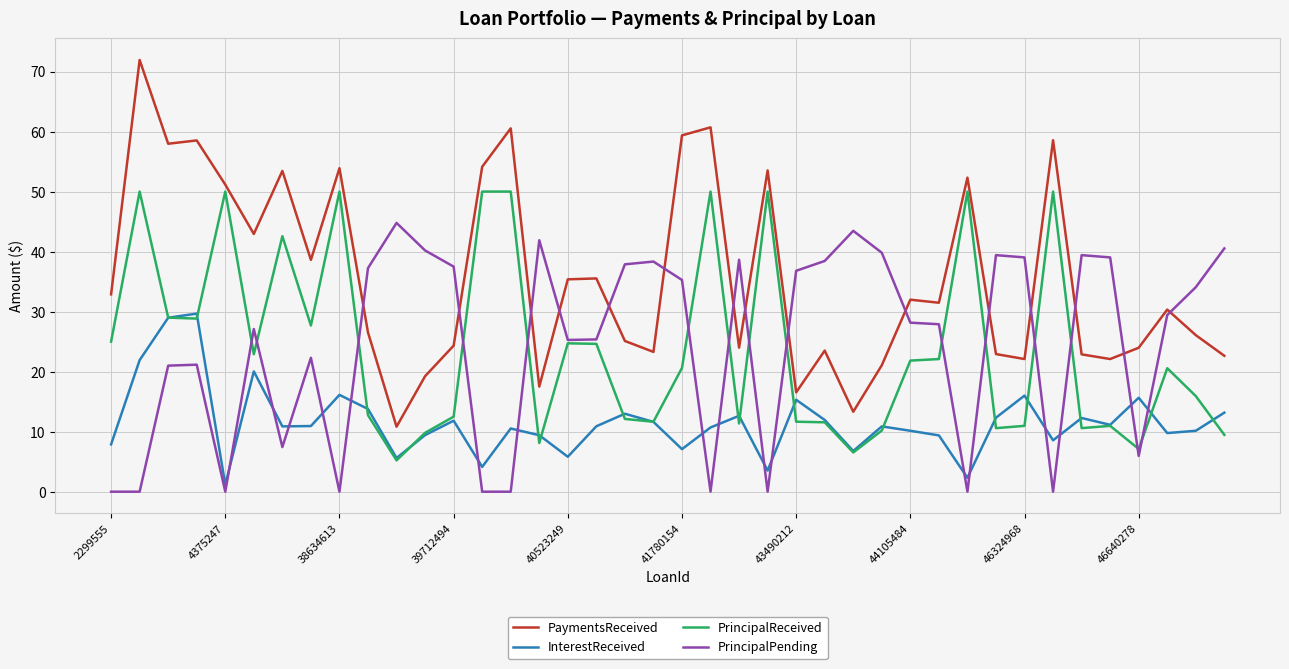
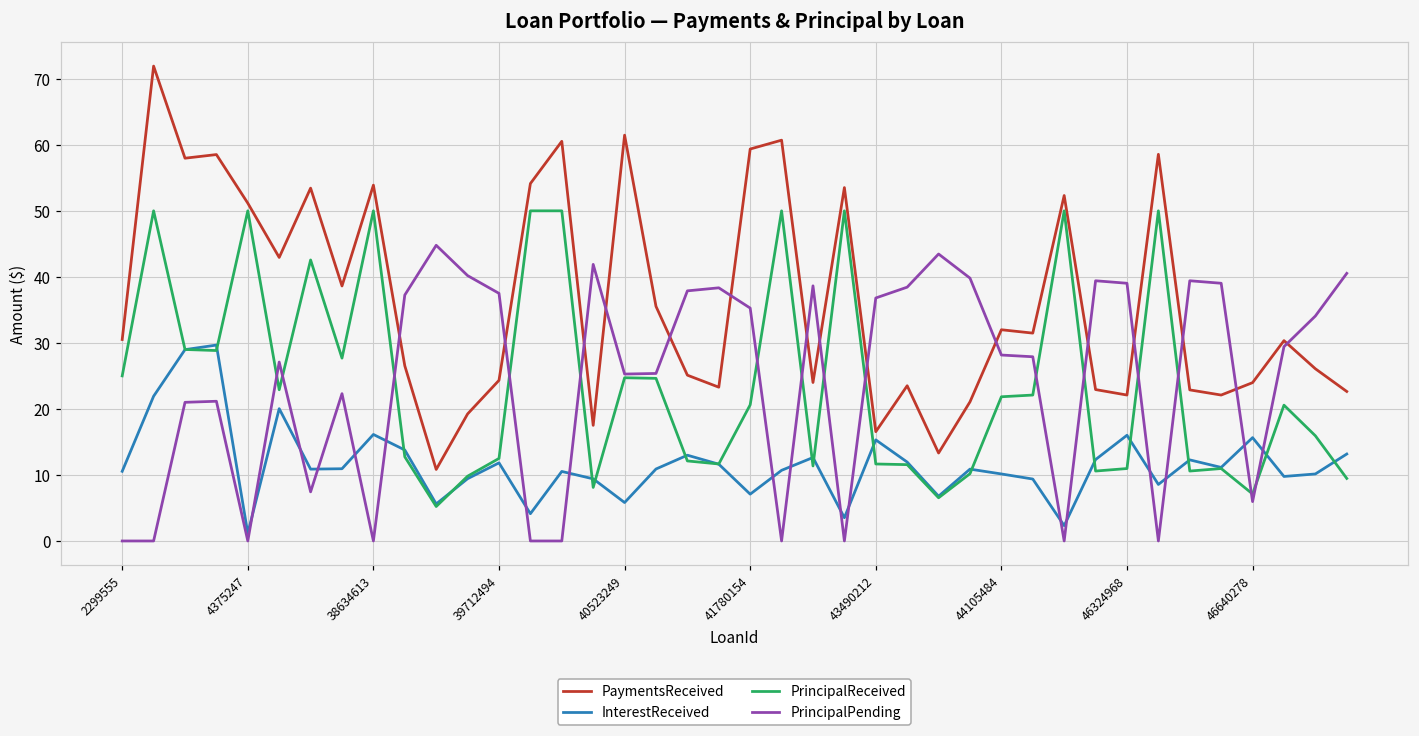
PaymentsReceived, 2299555: 33 -> 31
InterestReceived, 2299555: 8 -> 11
PaymentsReceived, 40523249: 35 -> 61
